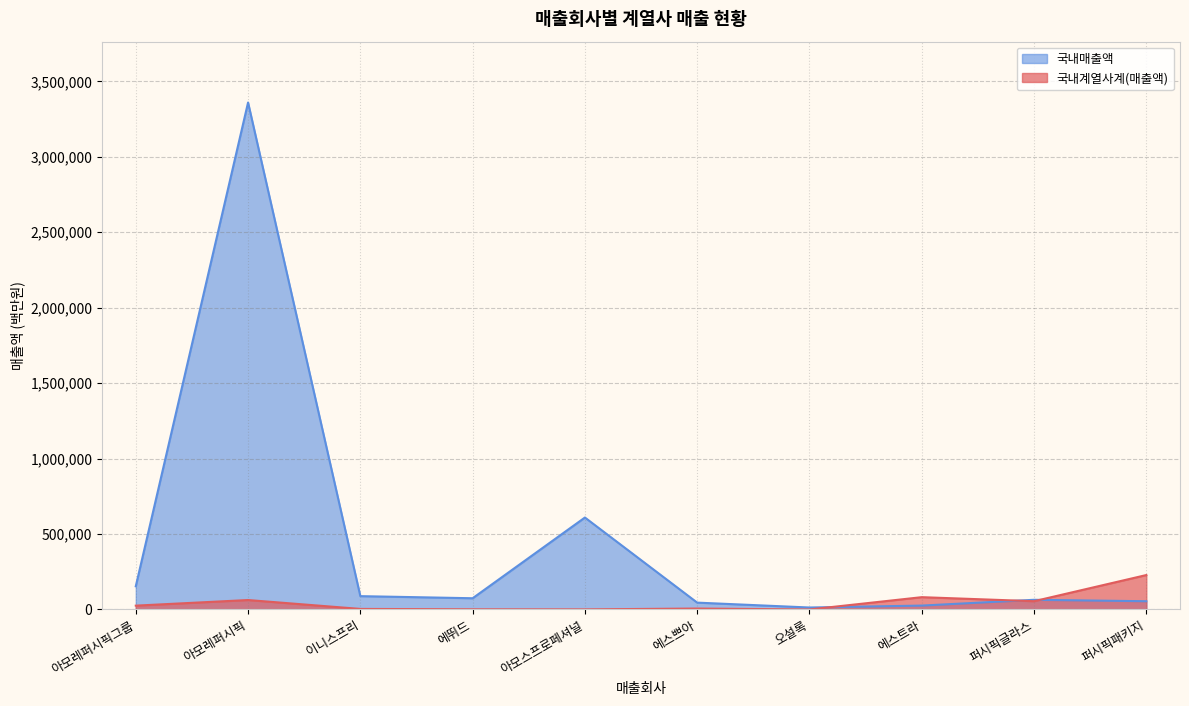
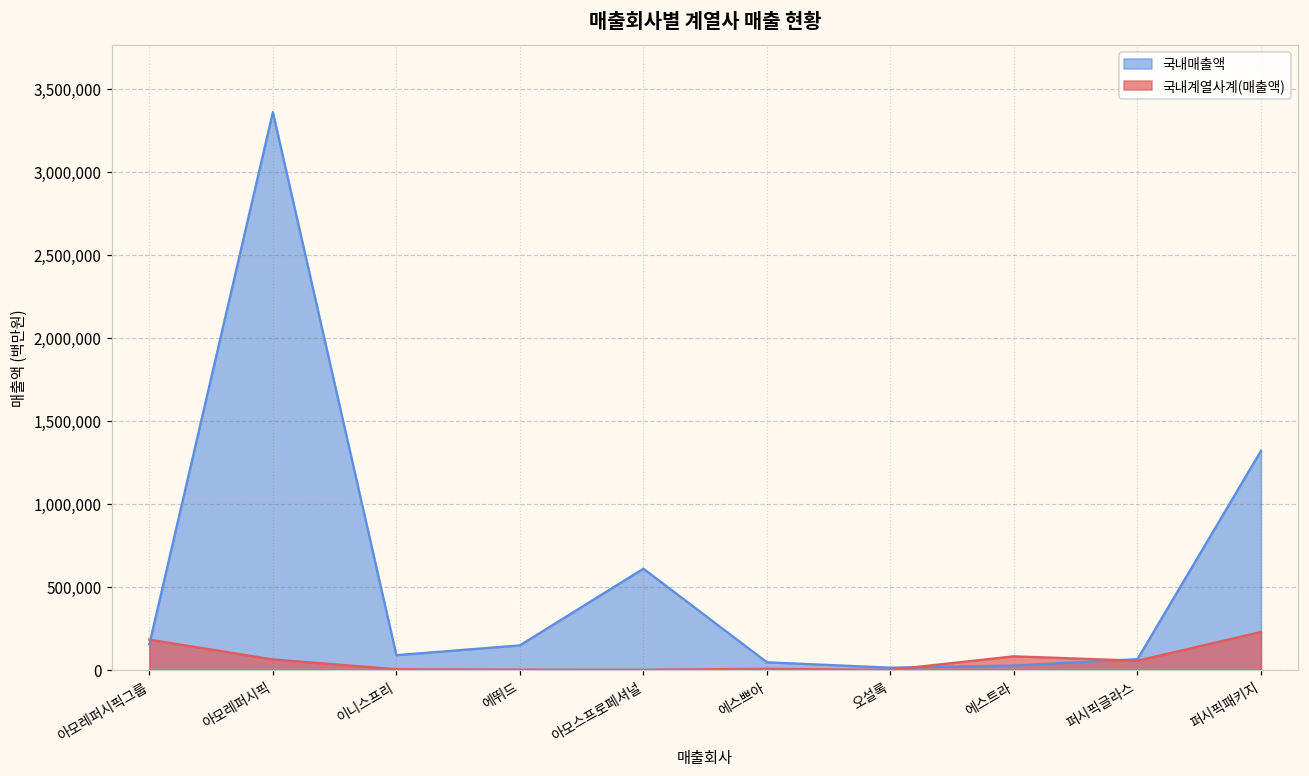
국내계열사계(매출액), 아모레퍼시픽그룹: 30,000 -> 180,000
국내매출액, 에뛰드: 70,000 -> 150,000
국내매출액, 퍼시픽패키지: 50,000 -> 1,320,000
